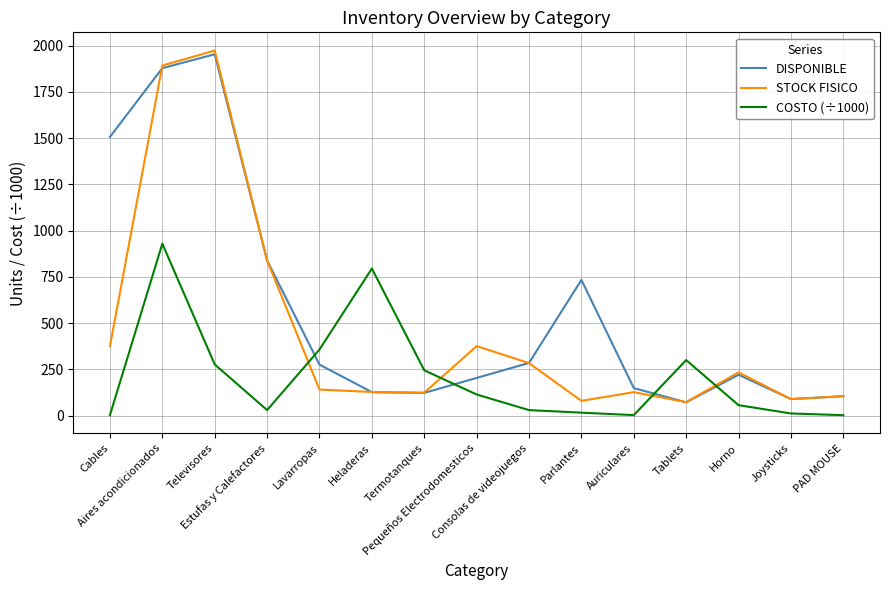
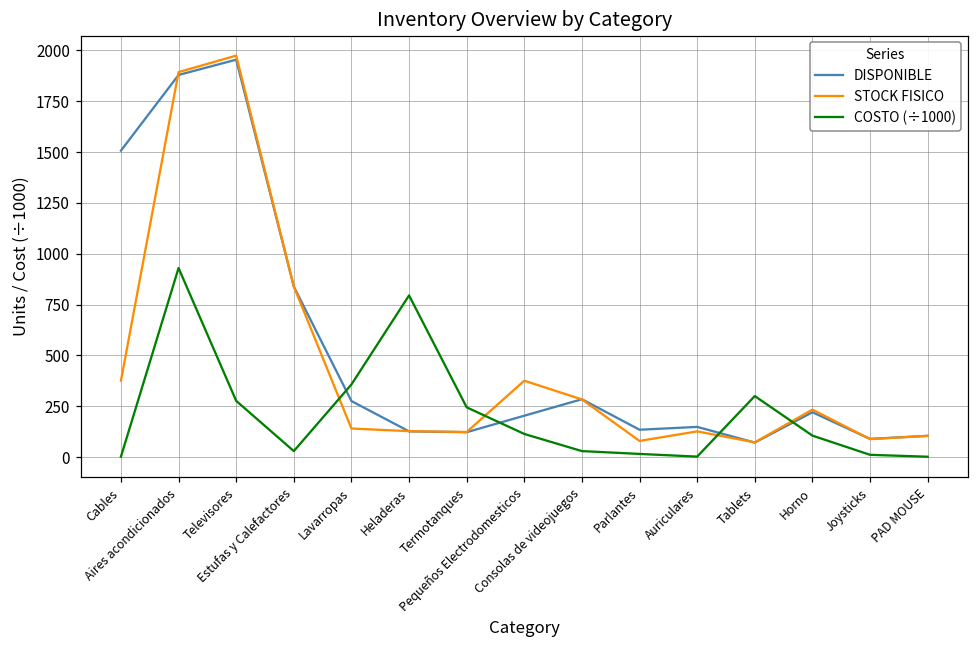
DISPONIBLE, Parlantes: 730 -> 140
COSTO (÷1000), Horno: 60 -> 110
